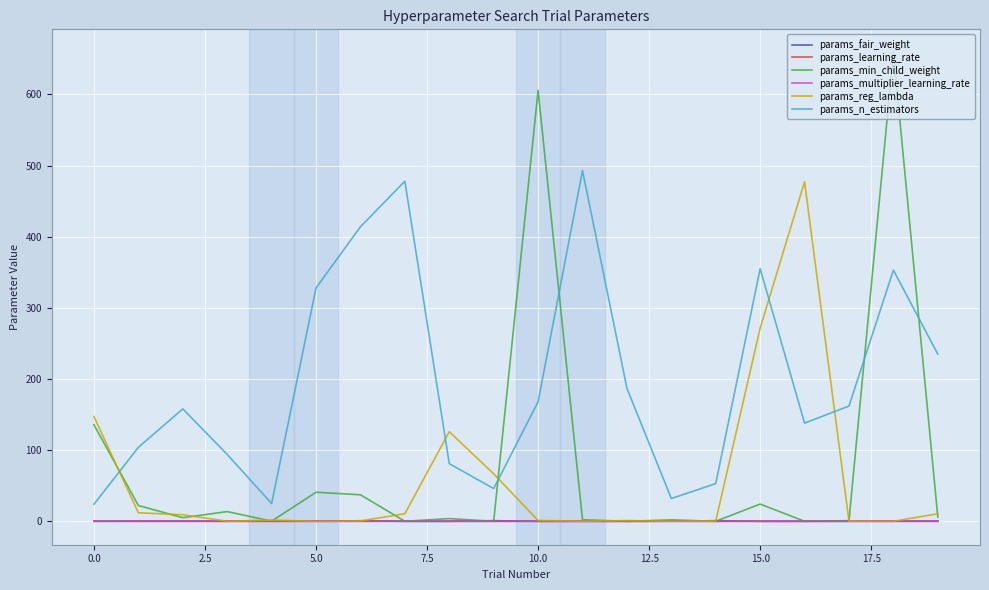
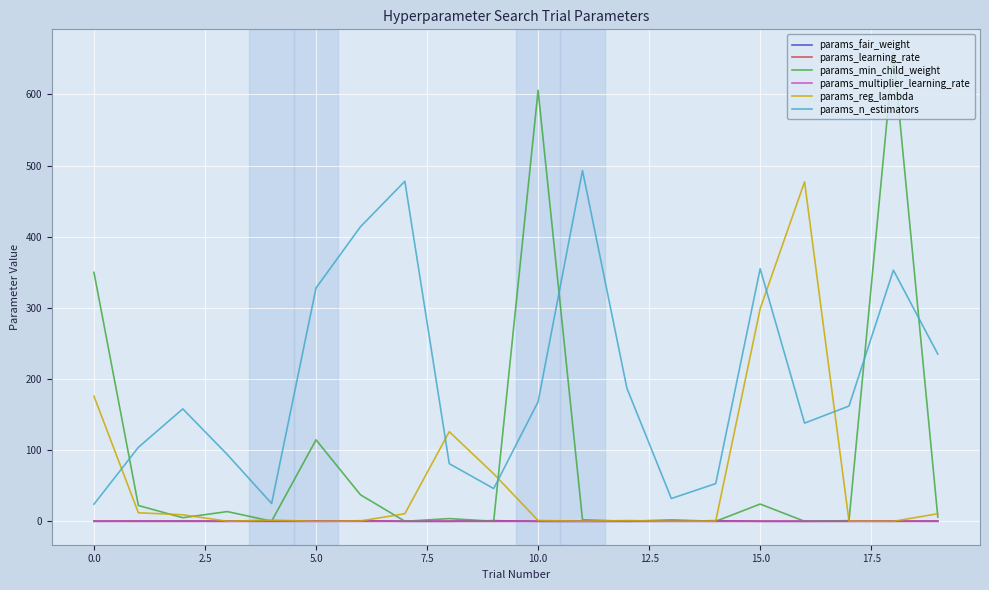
params_min_child_weight, 0.0: 140 -> 350
params_reg_lambda, 0.0: 150 -> 180
params_min_child_weight, 5.0: 40 -> 110
params_reg_lambda, 15.0: 270 -> 300
